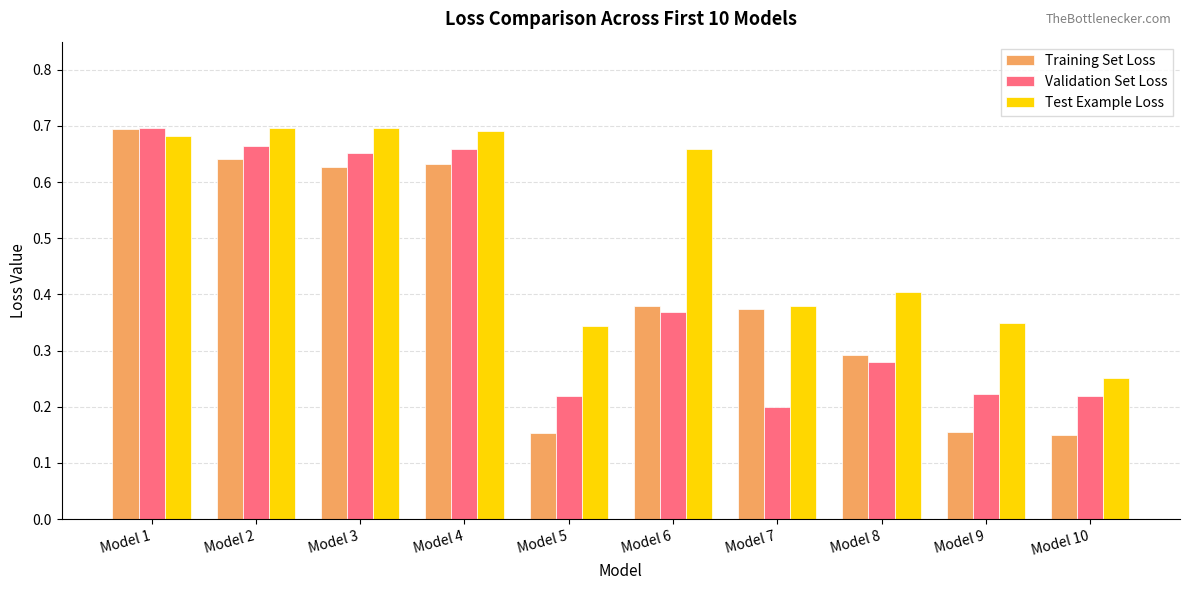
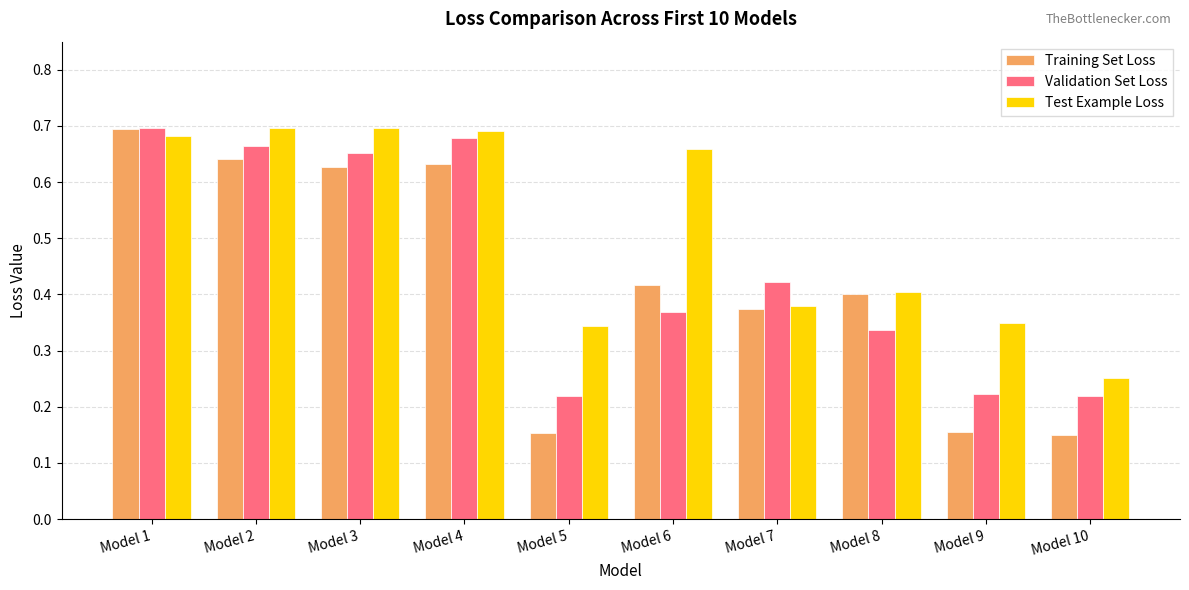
Validation Set Loss, Model 4: 0.66 -> 0.68
Training Set Loss, Model 6: 0.38 -> 0.42
Validation Set Loss, Model 7: 0.20 -> 0.42
Training Set Loss, Model 8: 0.29 -> 0.40
Validation Set Loss, Model 8: 0.28 -> 0.34
